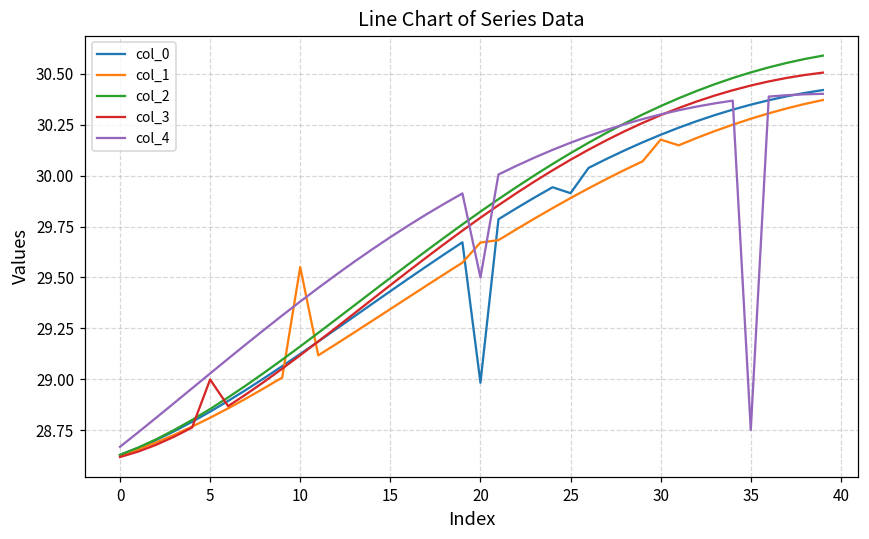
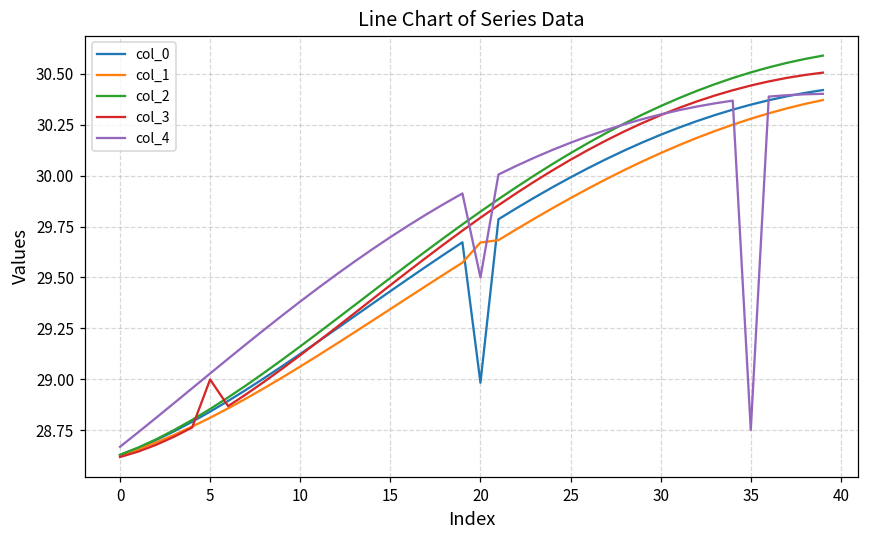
col_1, 10: 29.55 -> 29.06
col_0, 25: 29.91 -> 29.99
col_1, 30: 30.18 -> 30.11
